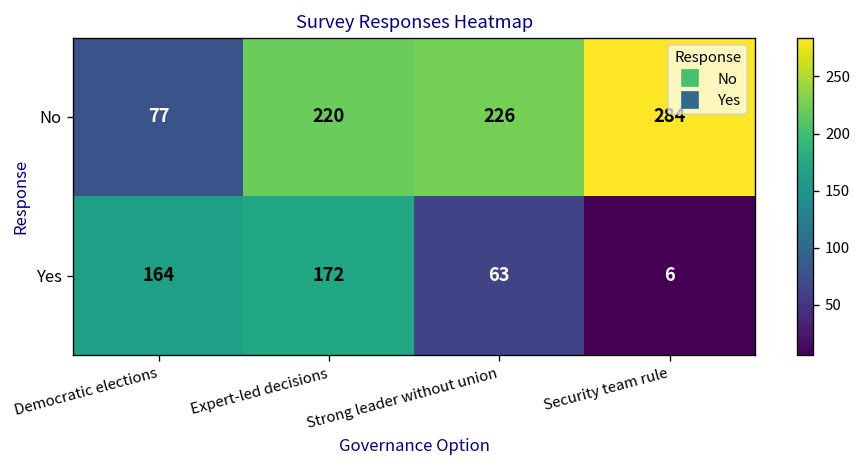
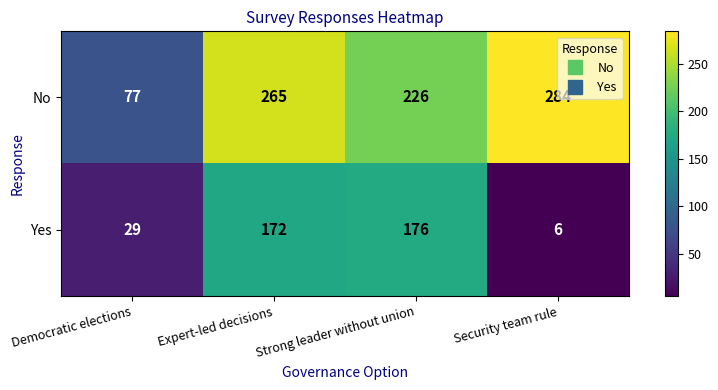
No, Expert-led decisions: 220 -> 265
Yes, Democratic elections: 164 -> 29
Yes, Strong leader without union: 63 -> 176
